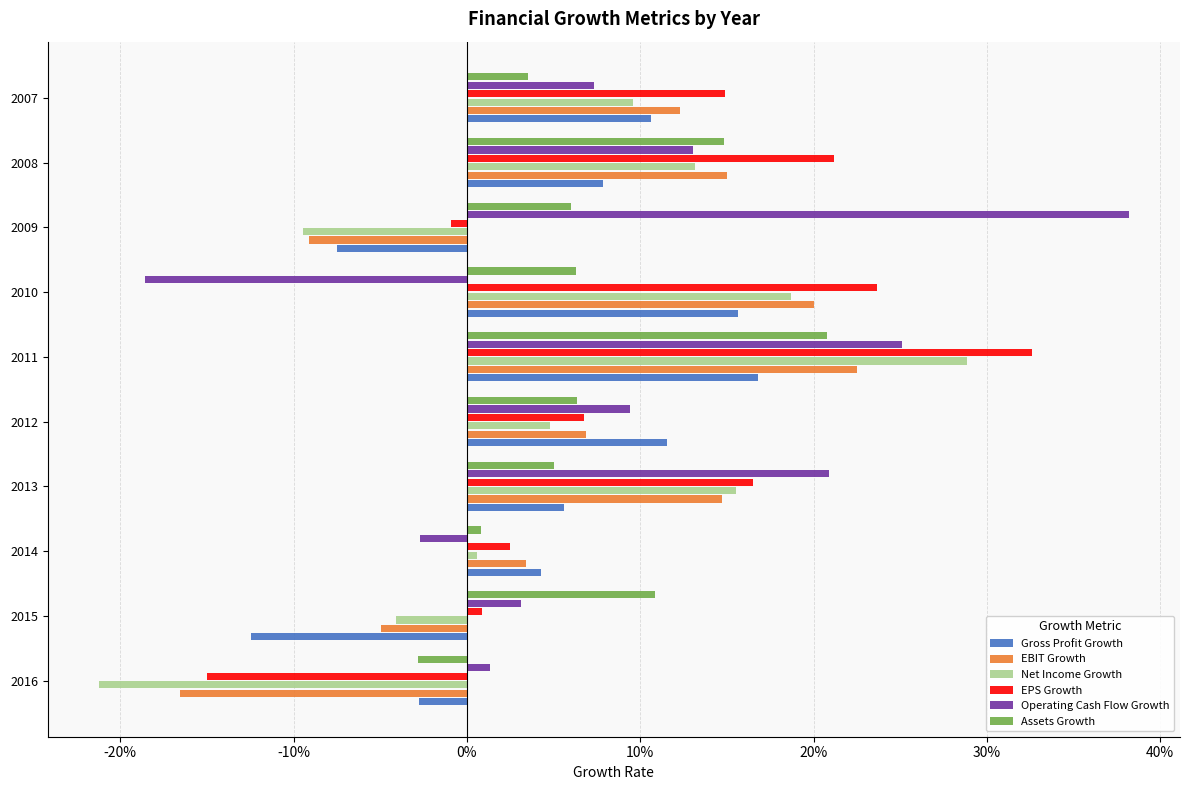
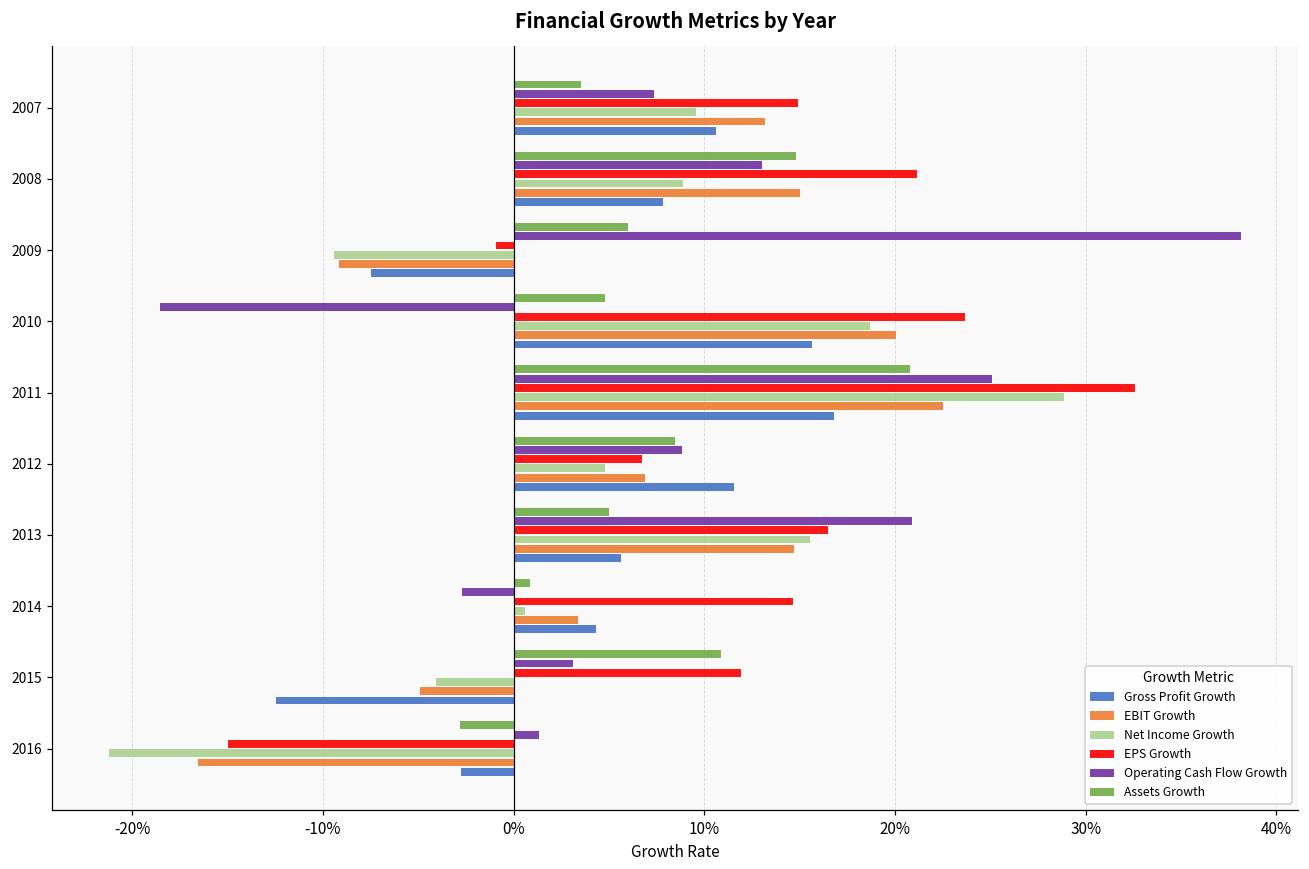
EBIT Growth, 2007: 12.3% -> 13.2%
Net Income Growth, 2008: 13.2% -> 8.9%
Assets Growth, 2010: 6.3% -> 4.8%
Assets Growth, 2012: 6.3% -> 8.5%
Operating Cash Flow Growth, 2012: 9.4% -> 8.8%
EPS Growth, 2014: 2.5% -> 14.7%
EPS Growth, 2015: 0.9% -> 11.9%
